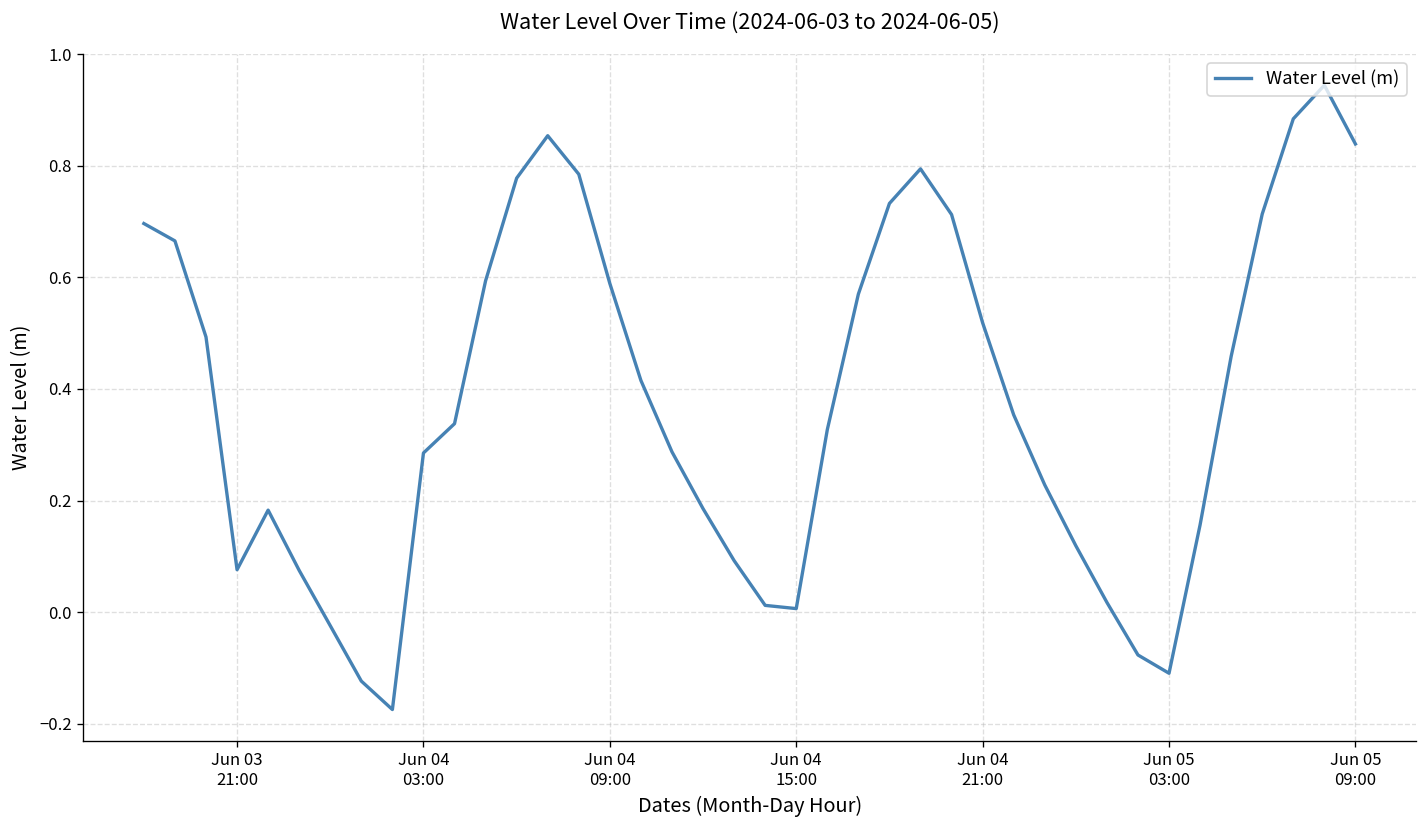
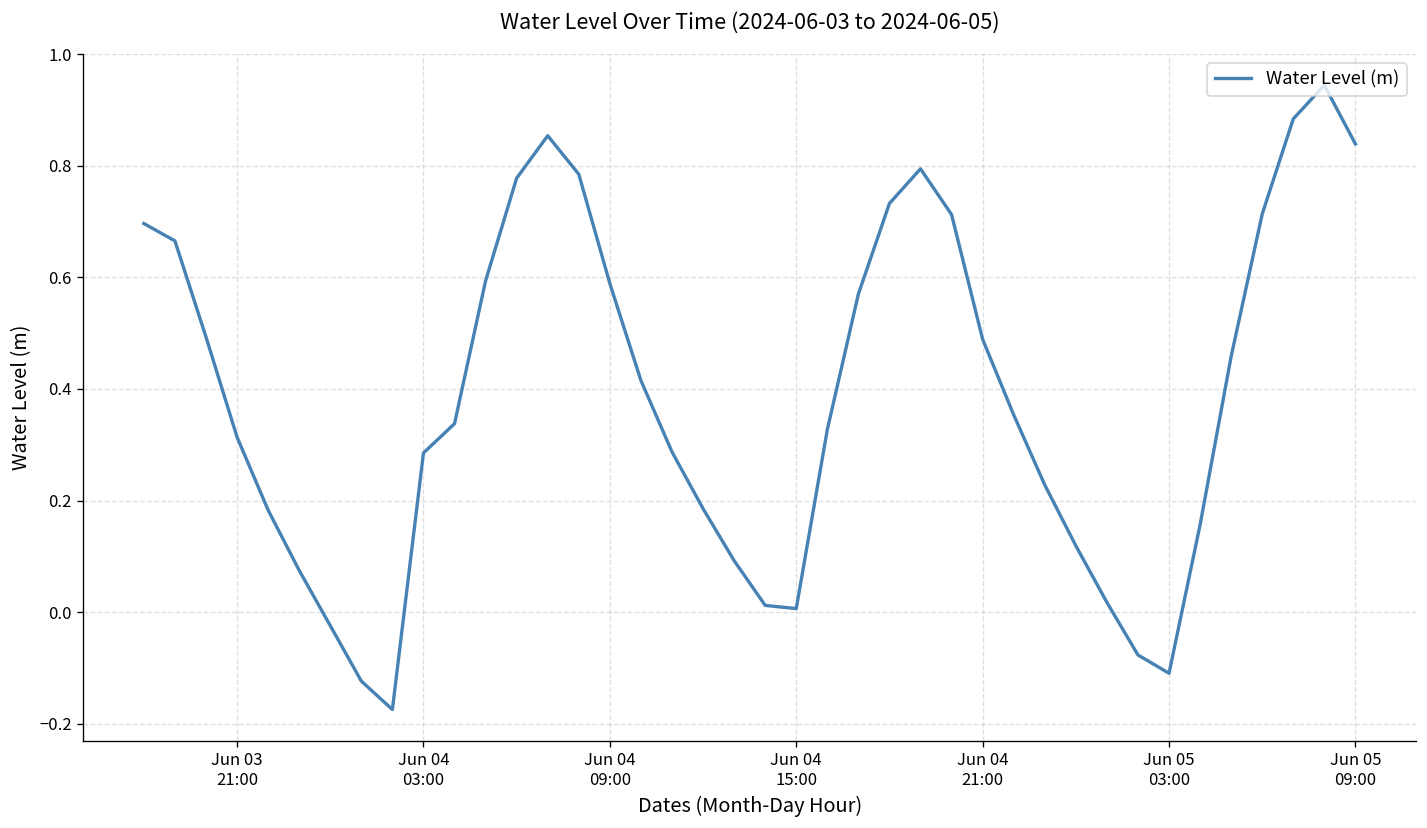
Jun 03 21:00: 0.08 -> 0.31
Jun 04 21:00: 0.52 -> 0.49
